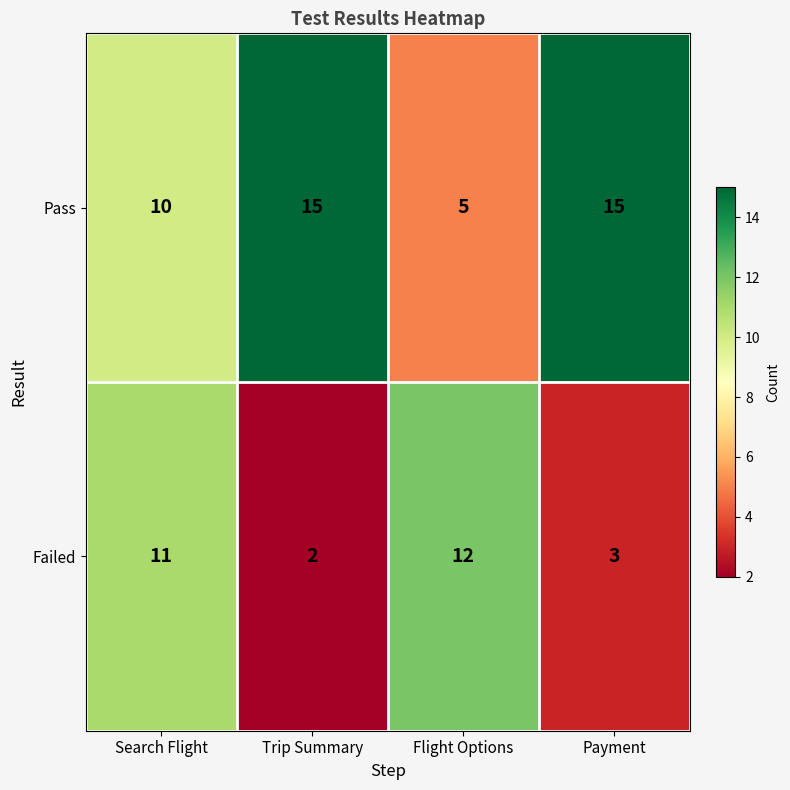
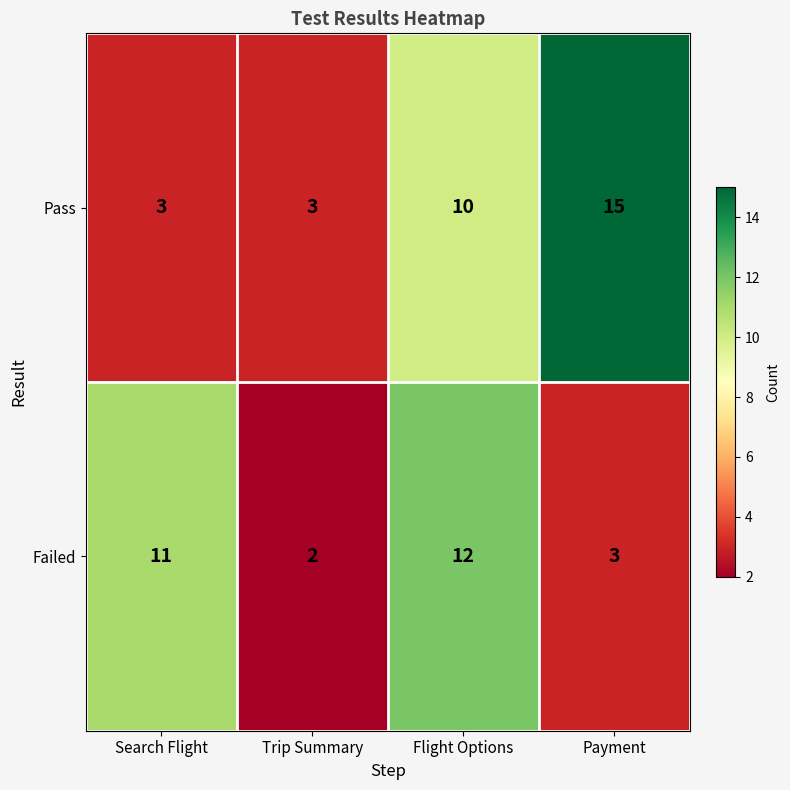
Pass, Search Flight: 10 -> 3
Pass, Trip Summary: 15 -> 3
Pass, Flight Options: 5 -> 10
